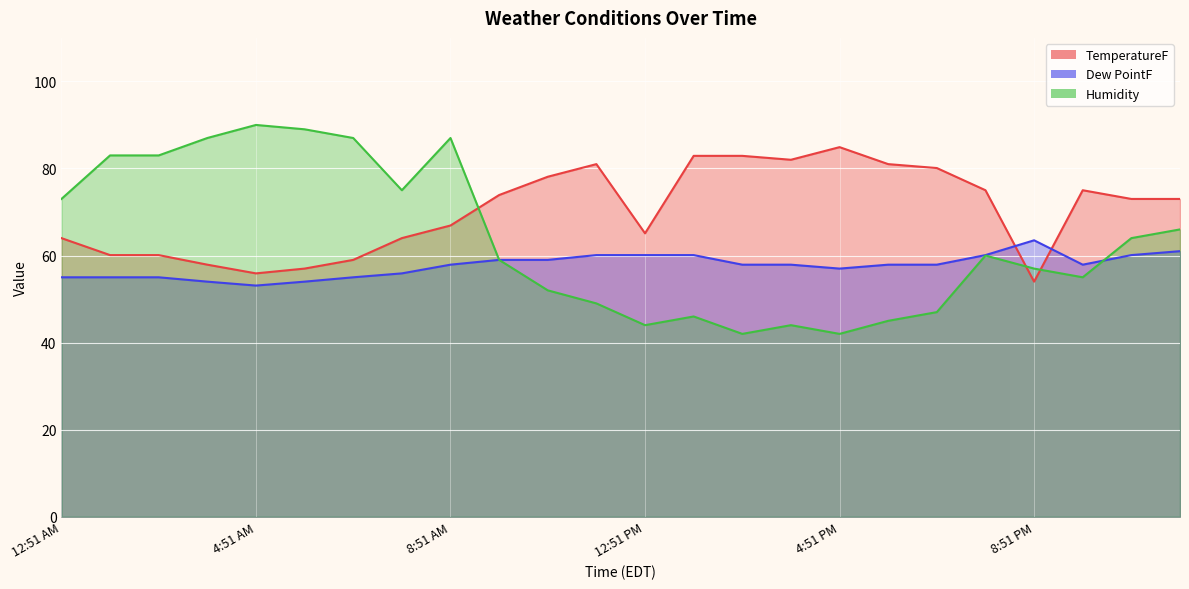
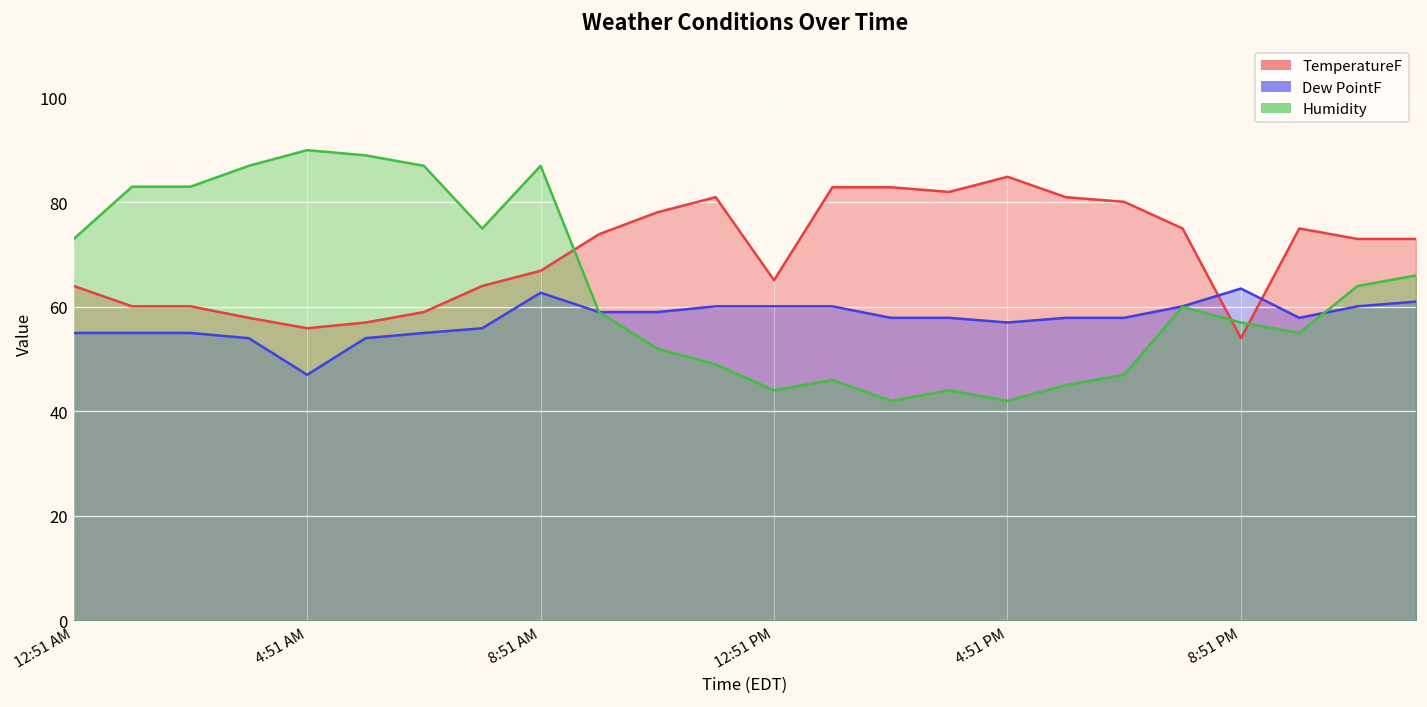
Dew PointF, 4:51 AM: 53 -> 47
Dew PointF, 8:51 AM: 58 -> 63
